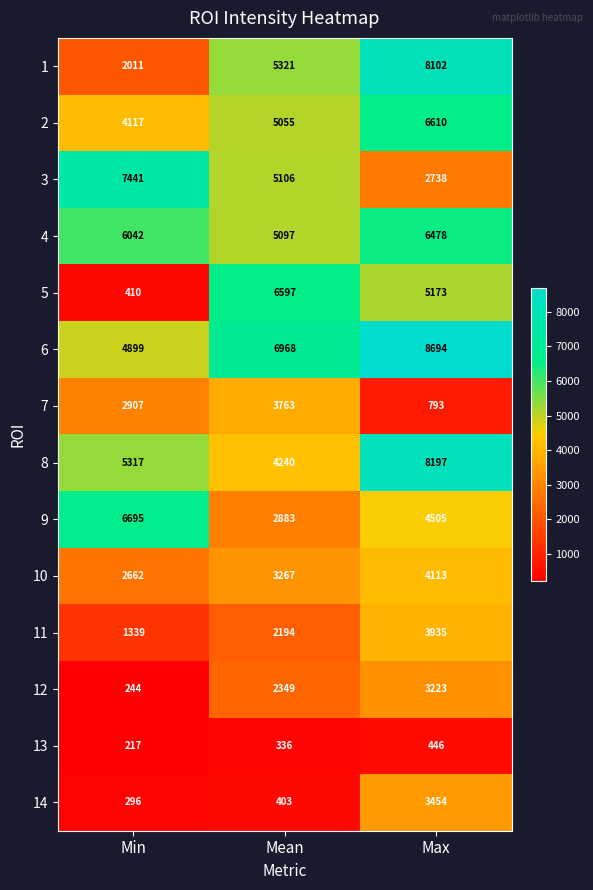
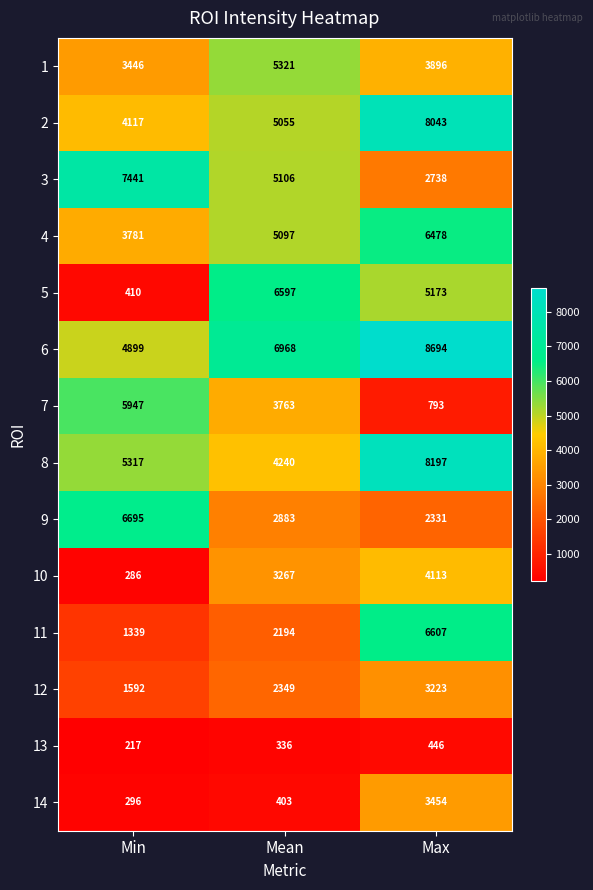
1, Min: 2011 -> 3446
1, Max: 8102 -> 3896
2, Max: 6610 -> 8043
4, Min: 6042 -> 3781
7, Min: 2907 -> 5947
9, Max: 4505 -> 2331
10, Min: 2662 -> 286
11, Max: 3935 -> 6607
12, Min: 244 -> 1592
